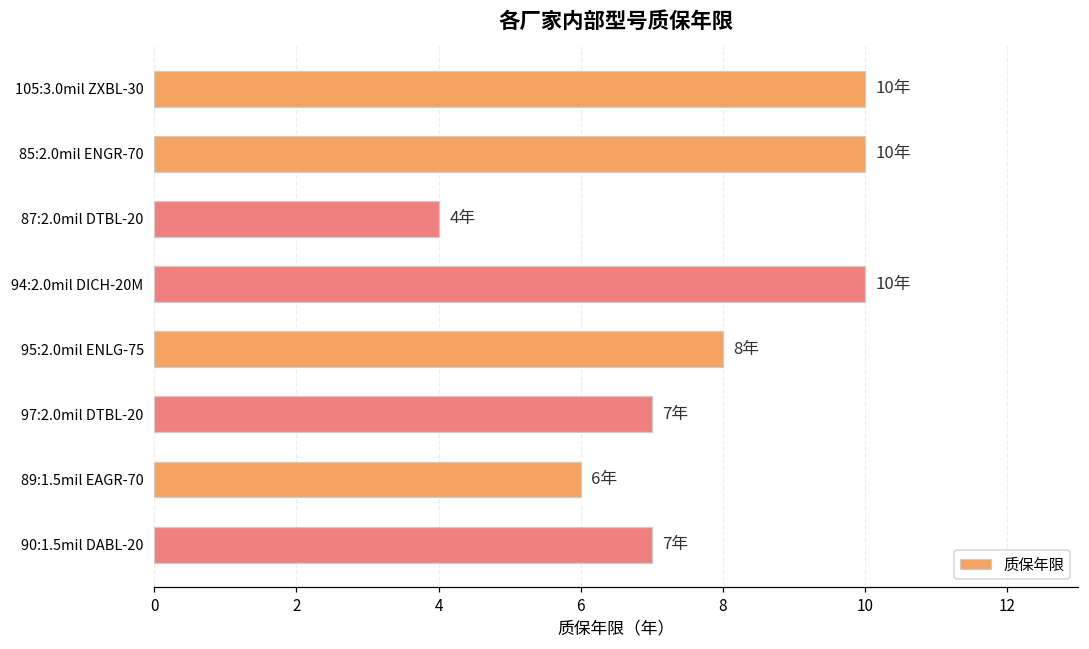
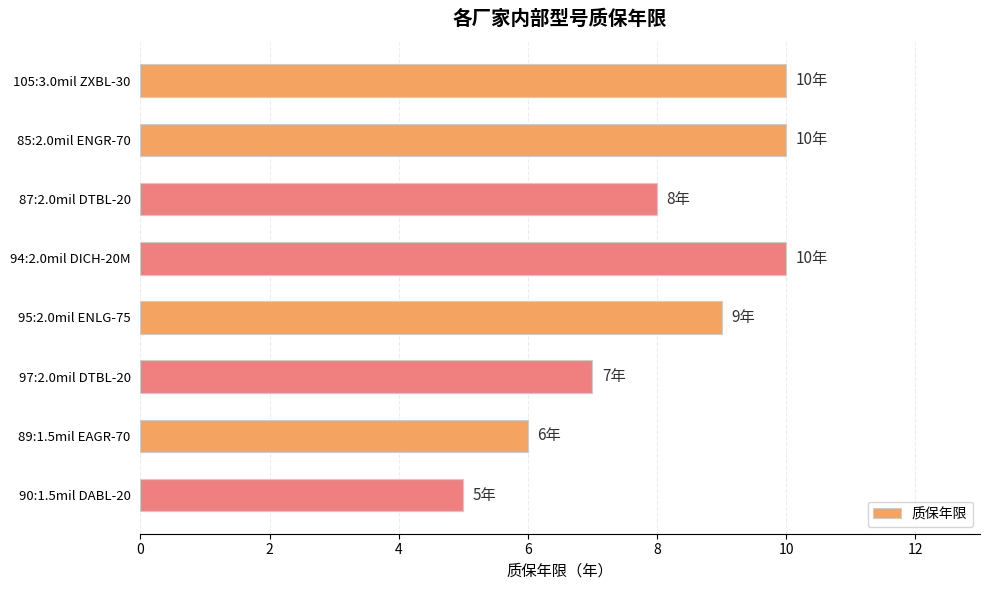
87:2.0mil DTBL-20: 4年 -> 8年
95:2.0mil ENLG-75: 8年 -> 9年
90:1.5mil DABL-20: 7年 -> 5年
